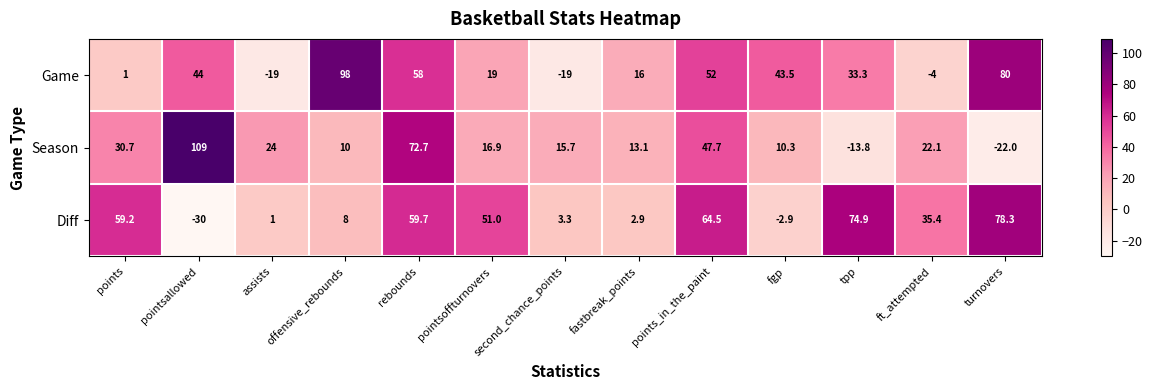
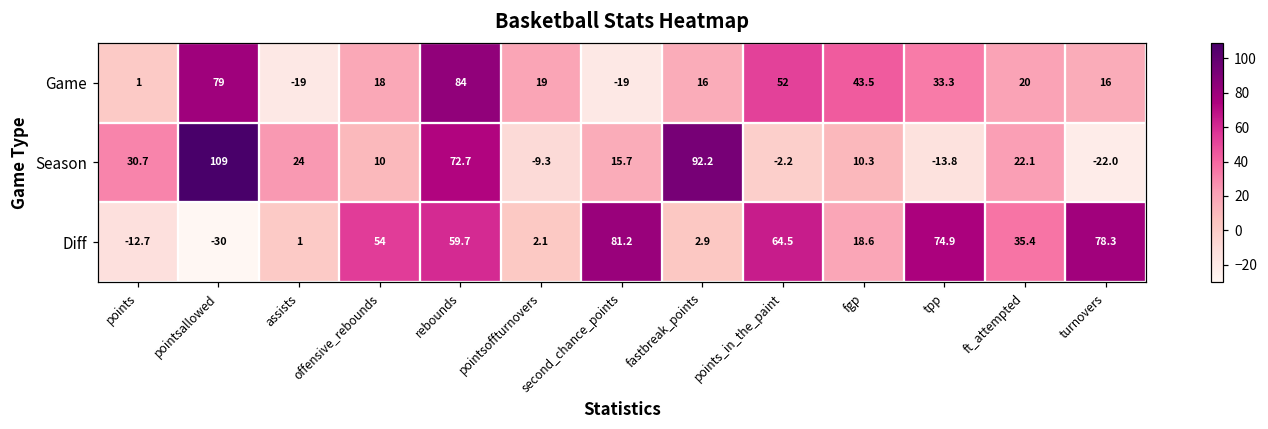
Game, pointsallowed: 44 -> 79
Game, offensive_rebounds: 98 -> 18
Game, rebounds: 58 -> 84
Game, ft_attempted: -4 -> 20
Game, turnovers: 80 -> 16
Season, pointsoffturnovers: 16.9 -> -9.3
Season, fastbreak_points: 13.1 -> 92.2
Season, points_in_the_paint: 47.7 -> -2.2
Diff, points: 59.2 -> -12.7
Diff, offensive_rebounds: 8 -> 54
Diff, pointsoffturnovers: 51.0 -> 2.1
Diff, second_chance_points: 3.3 -> 81.2
Diff, fgp: -2.9 -> 18.6
